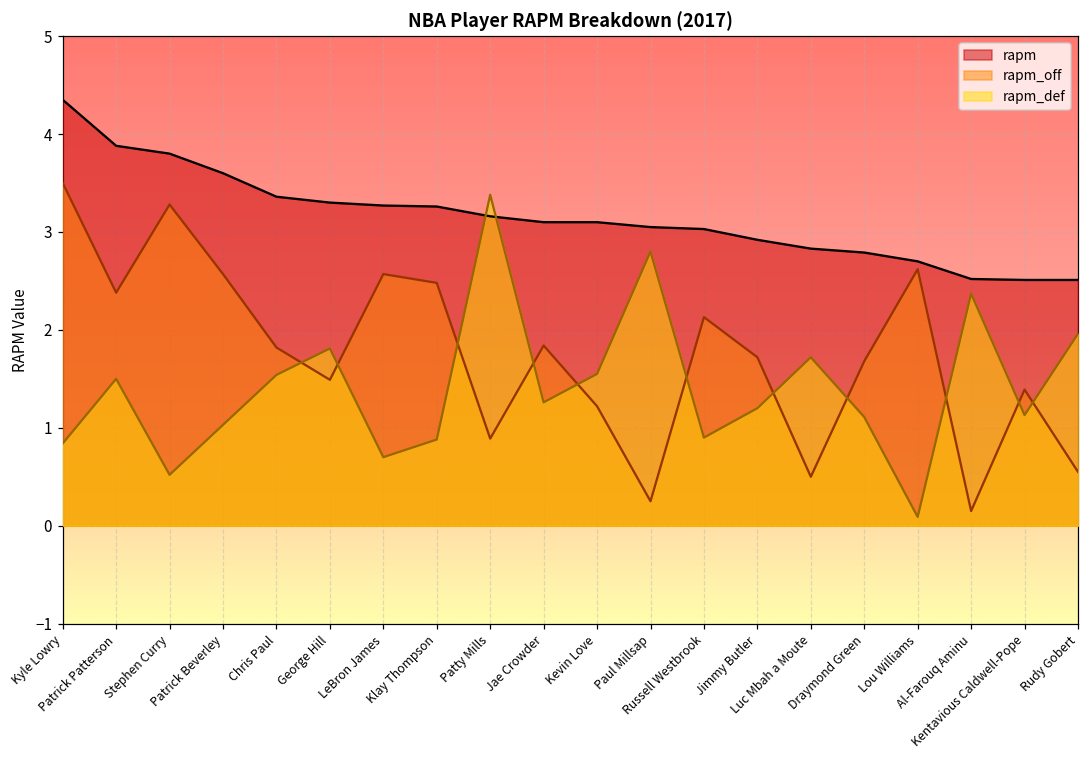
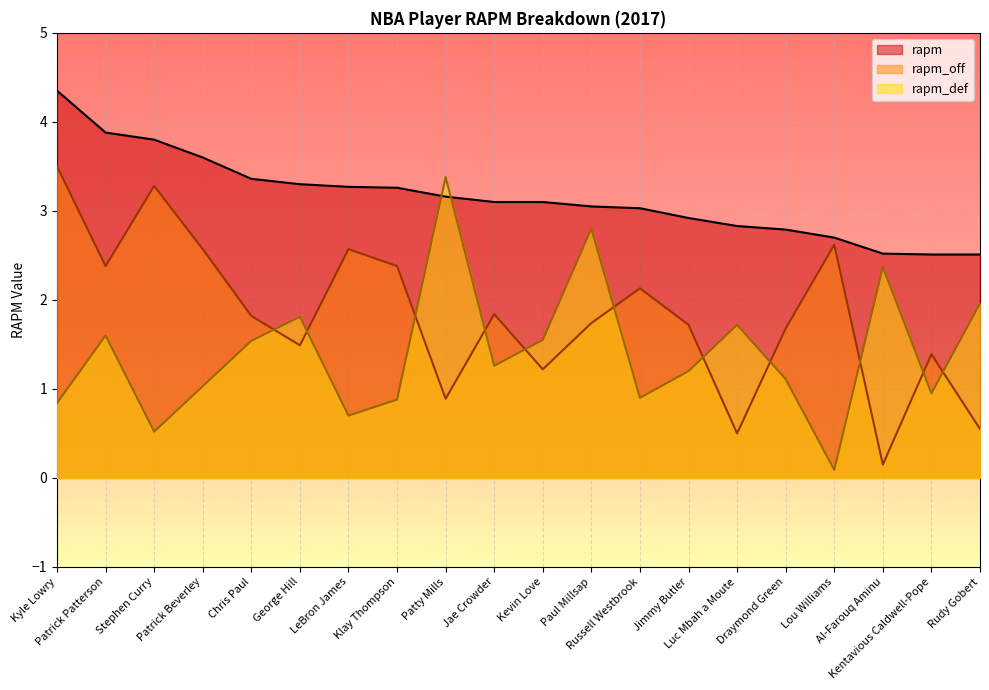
rapm_def, Patrick Patterson: 1.5 -> 1.6
rapm_off, Klay Thompson: 2.5 -> 2.4
rapm_off, Paul Millsap: 0.3 -> 1.7
rapm_def, Kentavious Caldwell-Pope: 1.1 -> 1.0
